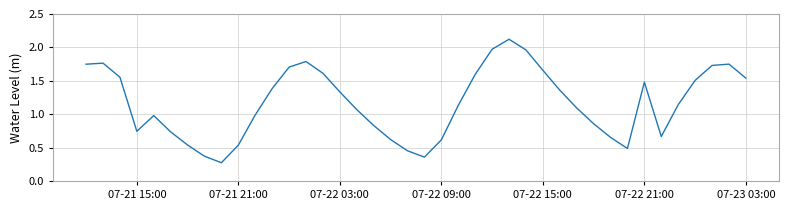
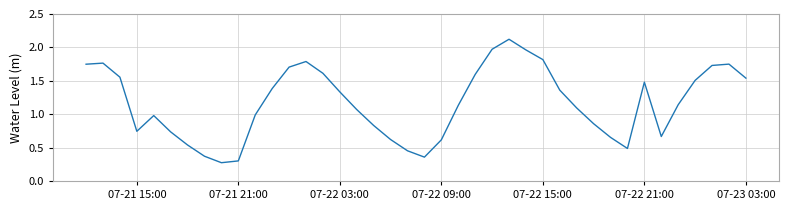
07-21 21:00: 0.5 -> 0.3
07-22 15:00: 1.7 -> 1.8
